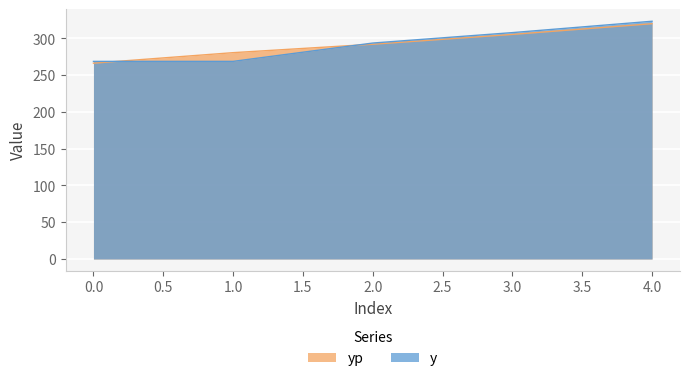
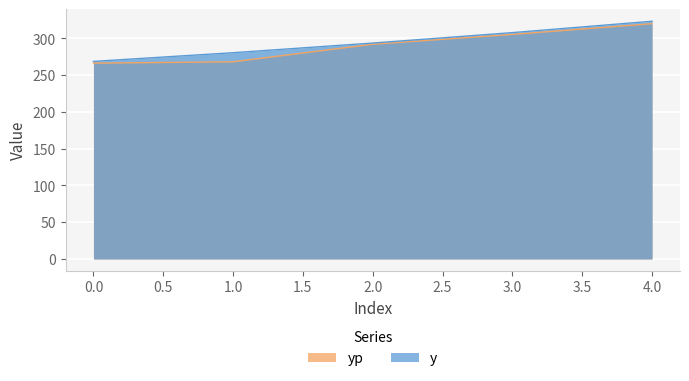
yp, 1.0: 280 -> 270
y, 1.0: 270 -> 280
